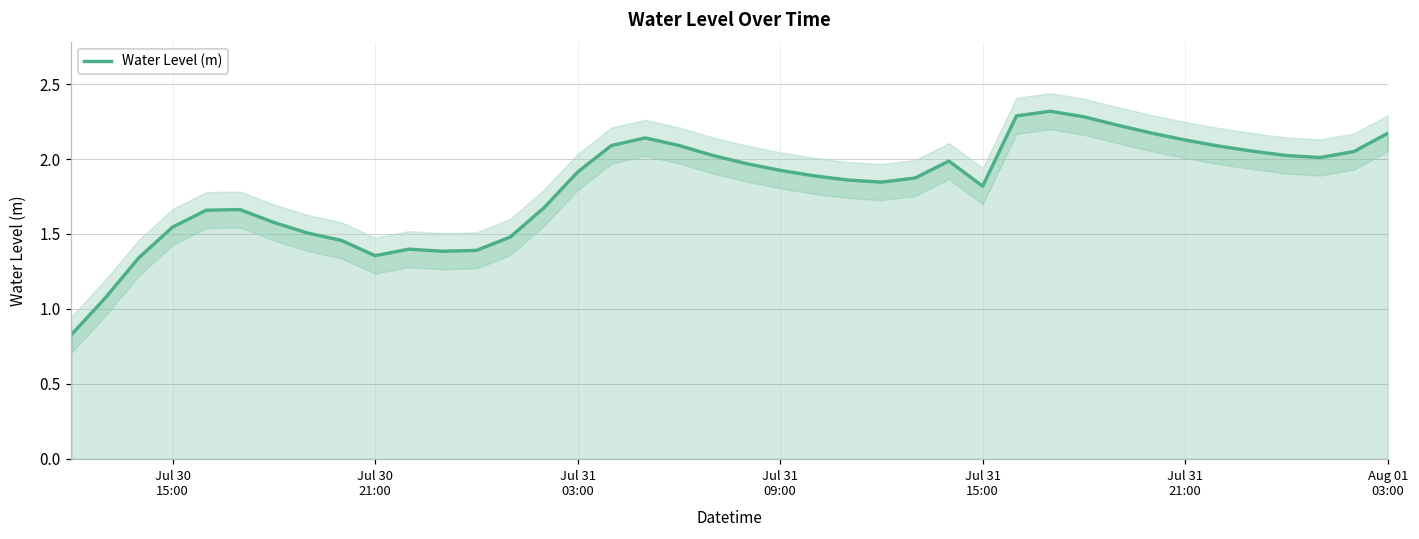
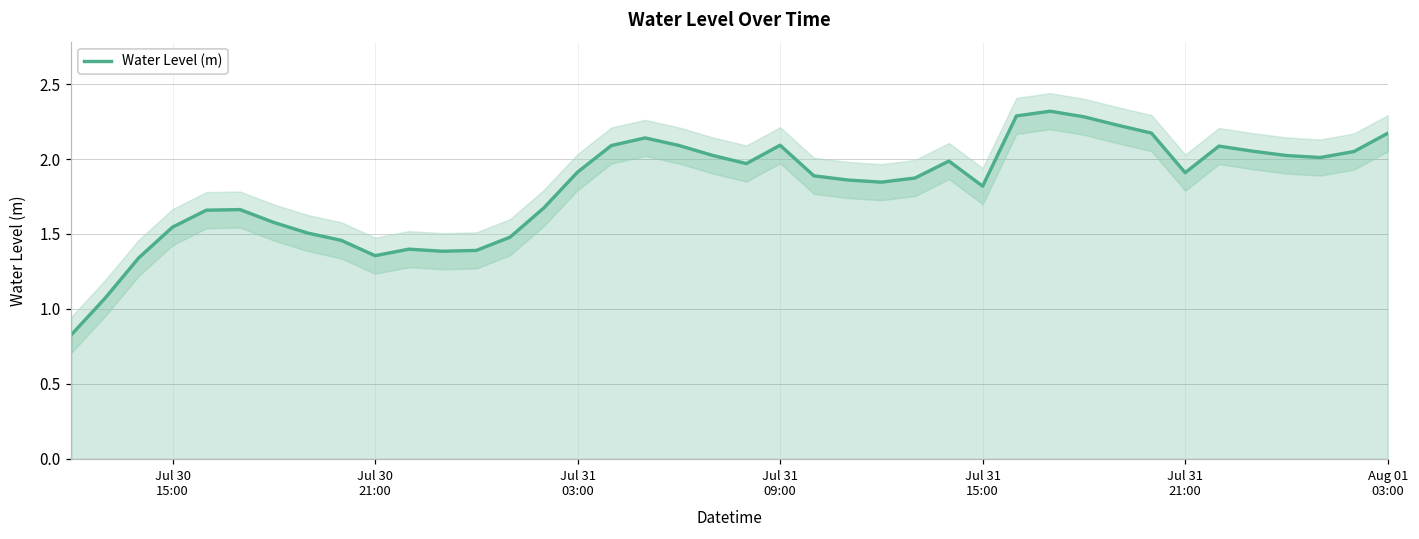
Water Level (m), Jul 31 09:00: 1.92 -> 2.09
Water Level (m), Jul 31 21:00: 2.13 -> 1.91
